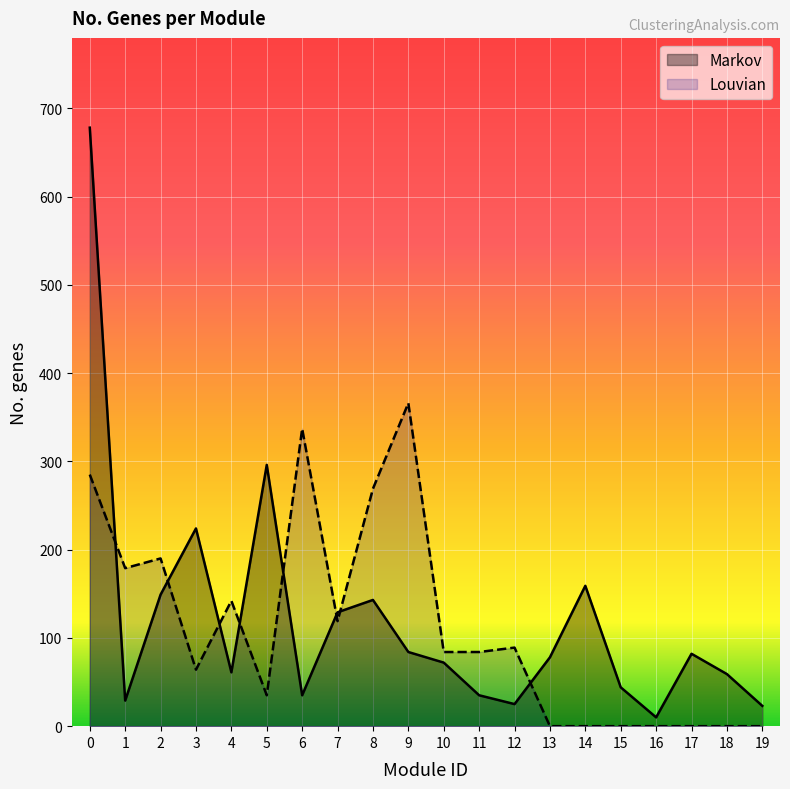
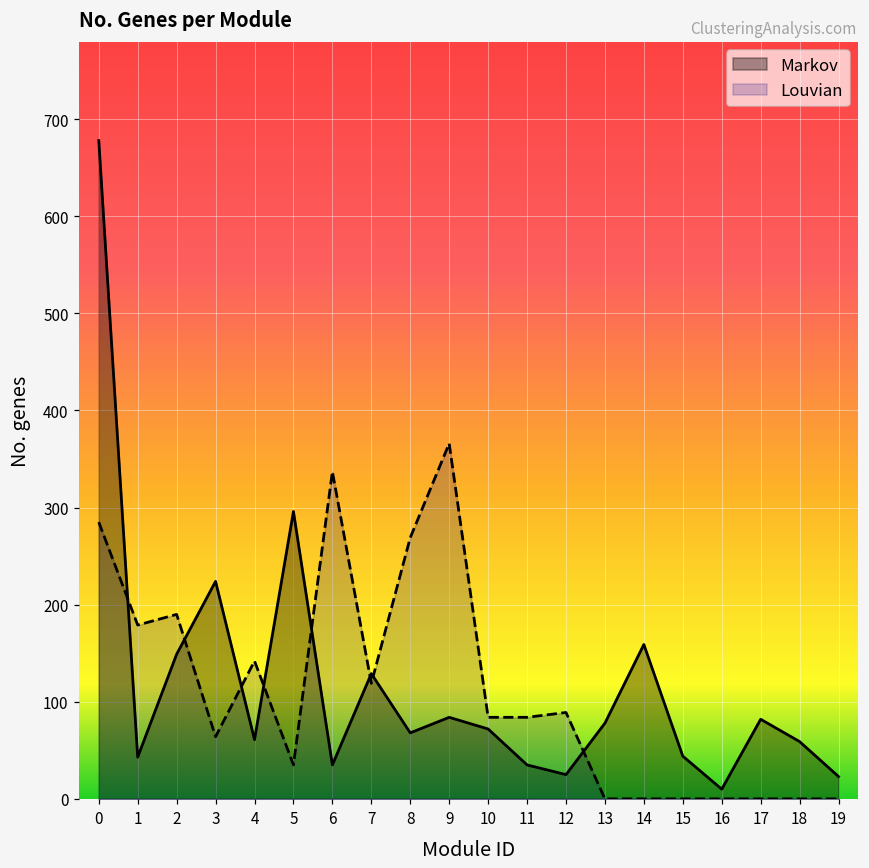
Markov, 1: 30 -> 40
Markov, 8: 140 -> 70
